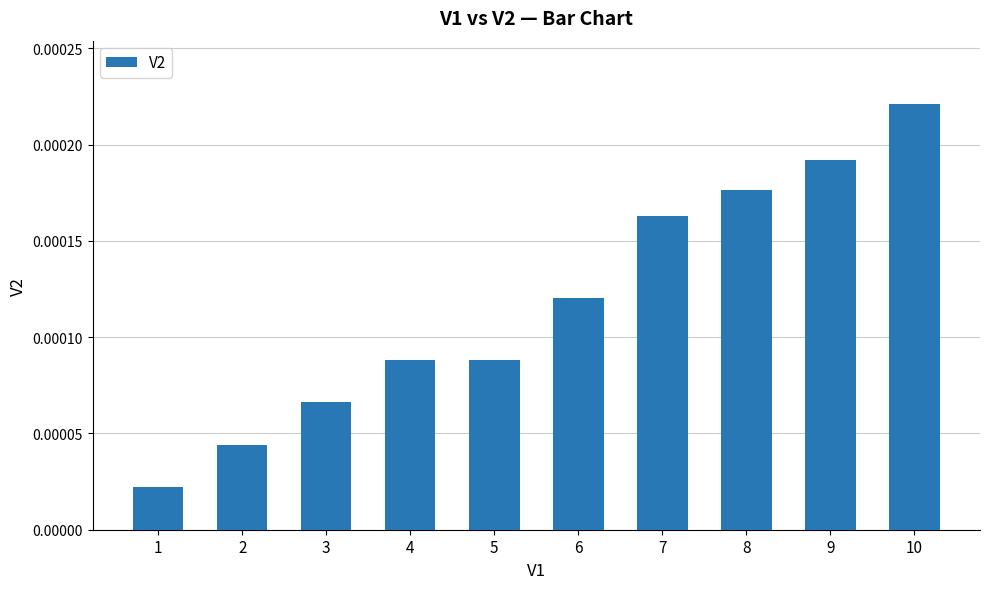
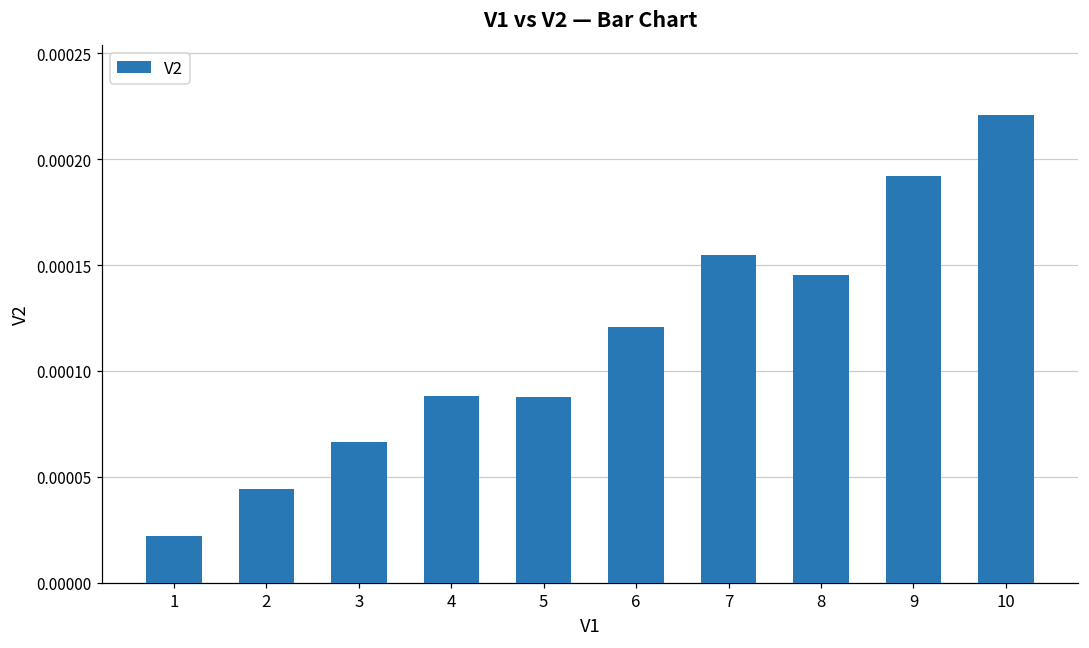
7: 0.000163 -> 0.000155
8: 0.000177 -> 0.000145
